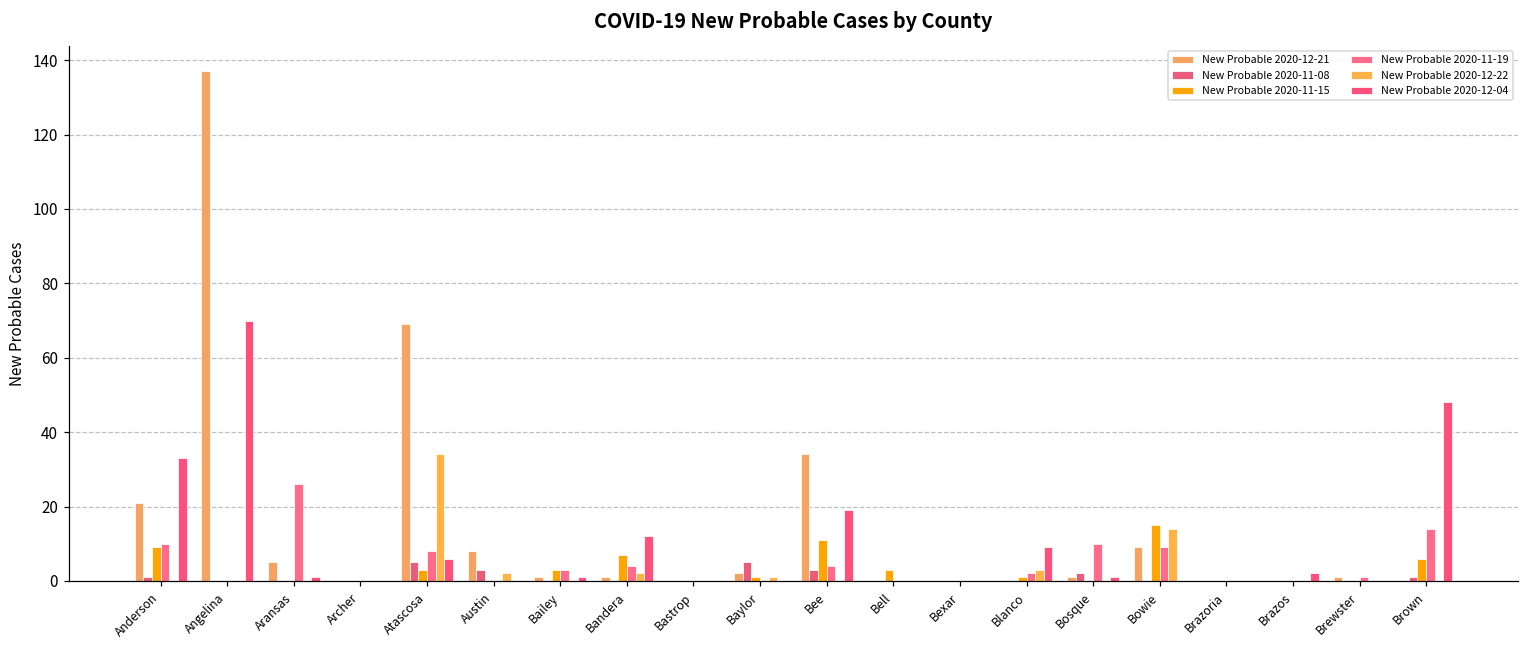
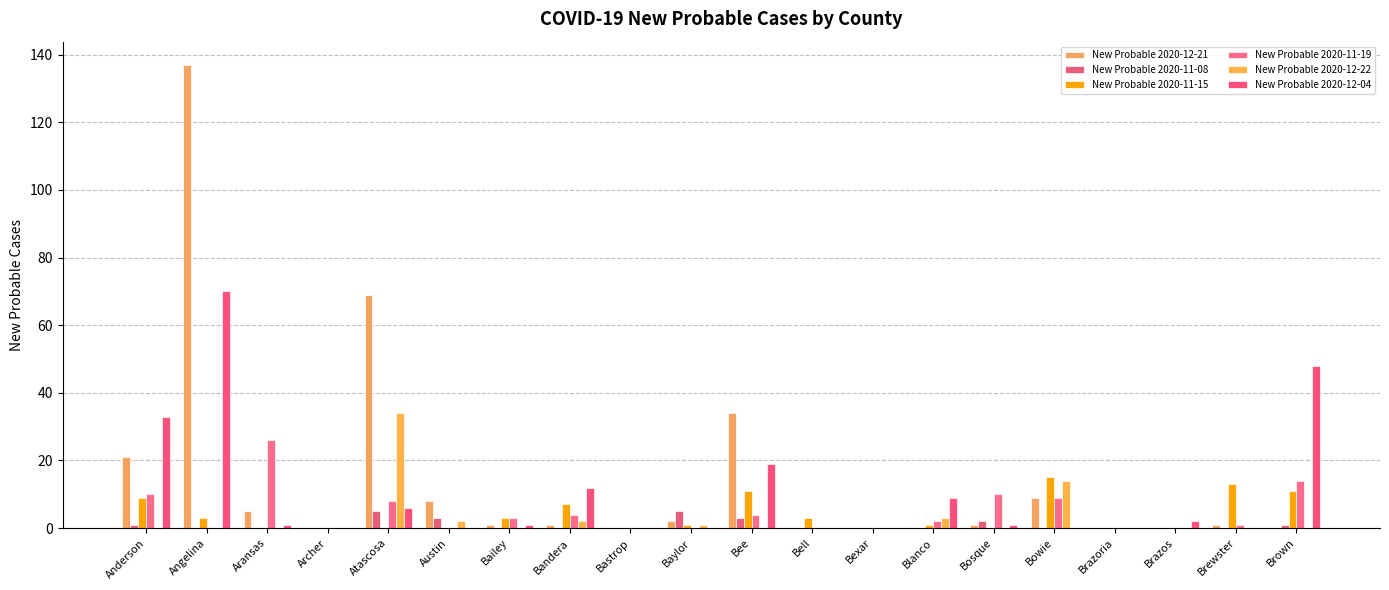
New Probable 2020-11-15, Angelina: 0 -> 3
New Probable 2020-11-15, Atascosa: 3 -> 0
New Probable 2020-11-15, Brewster: 0 -> 13
New Probable 2020-11-15, Brown: 6 -> 11
